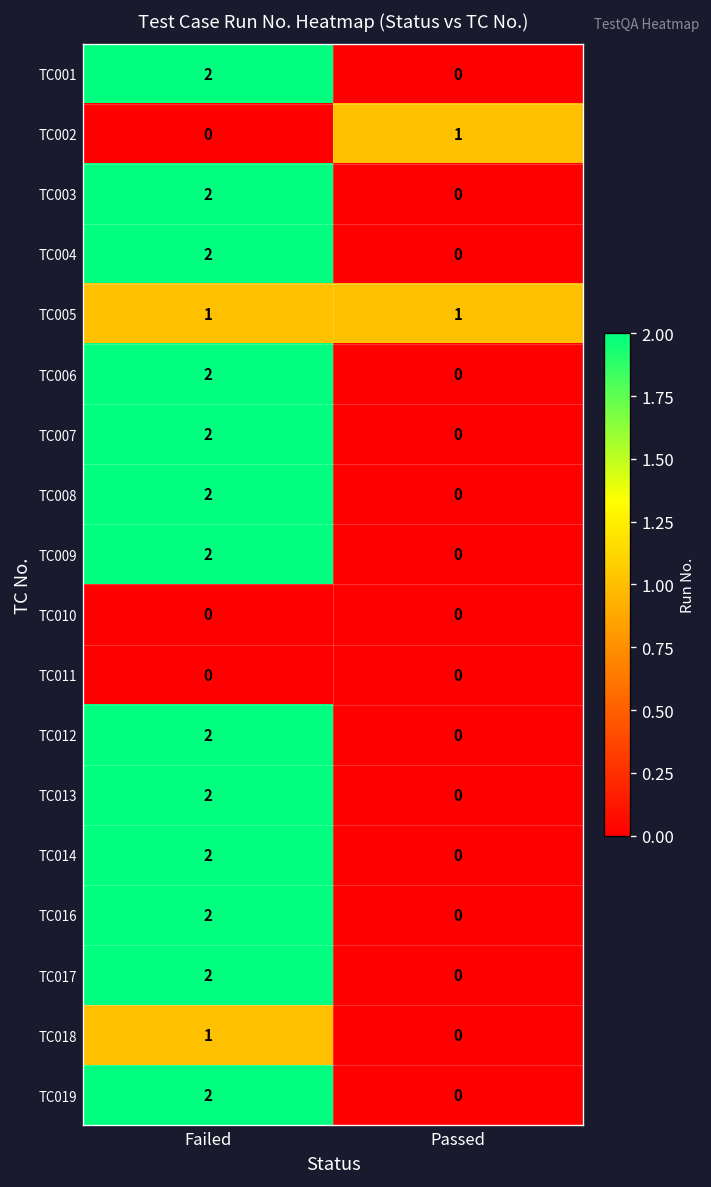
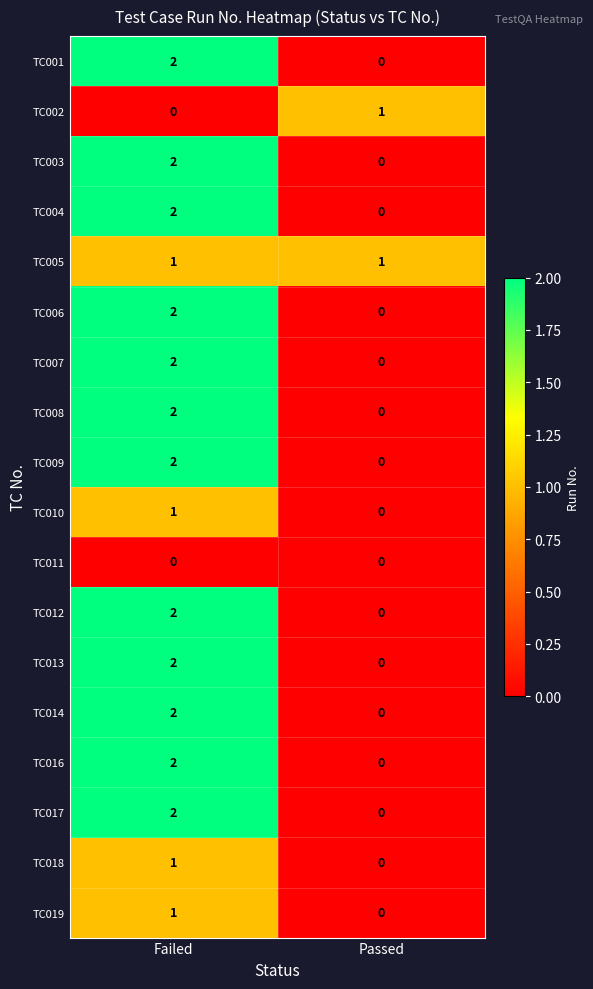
TC010, Failed: 0 -> 1
TC019, Failed: 2 -> 1
